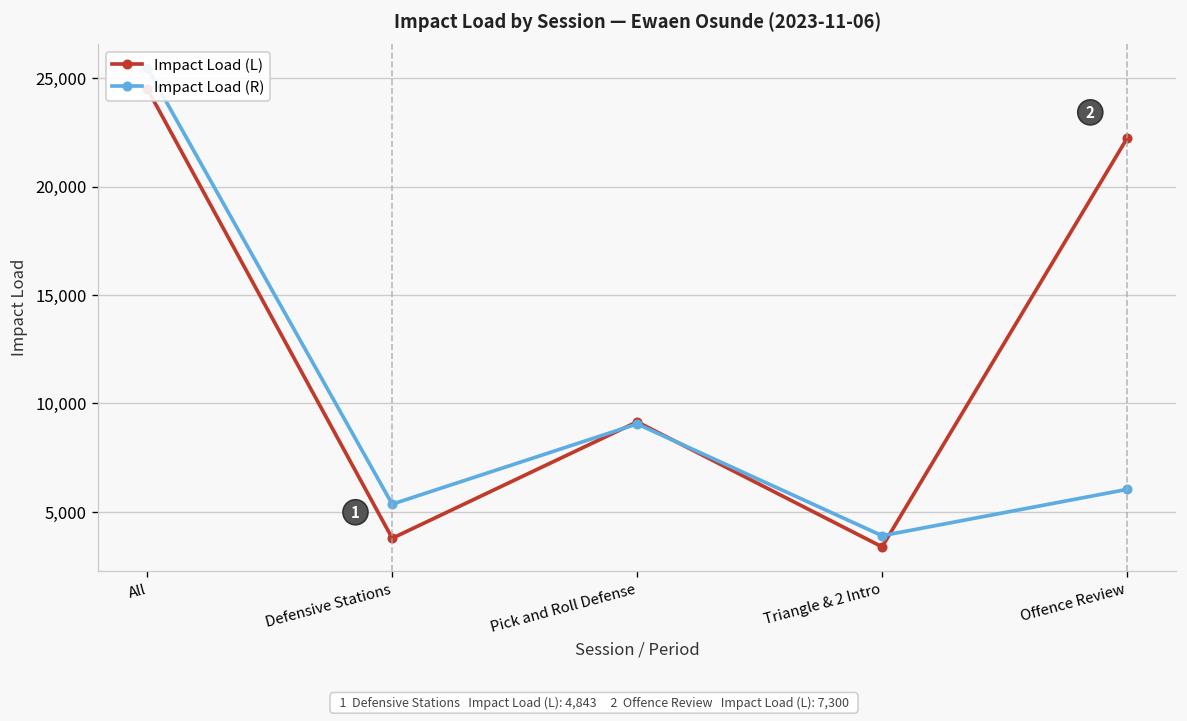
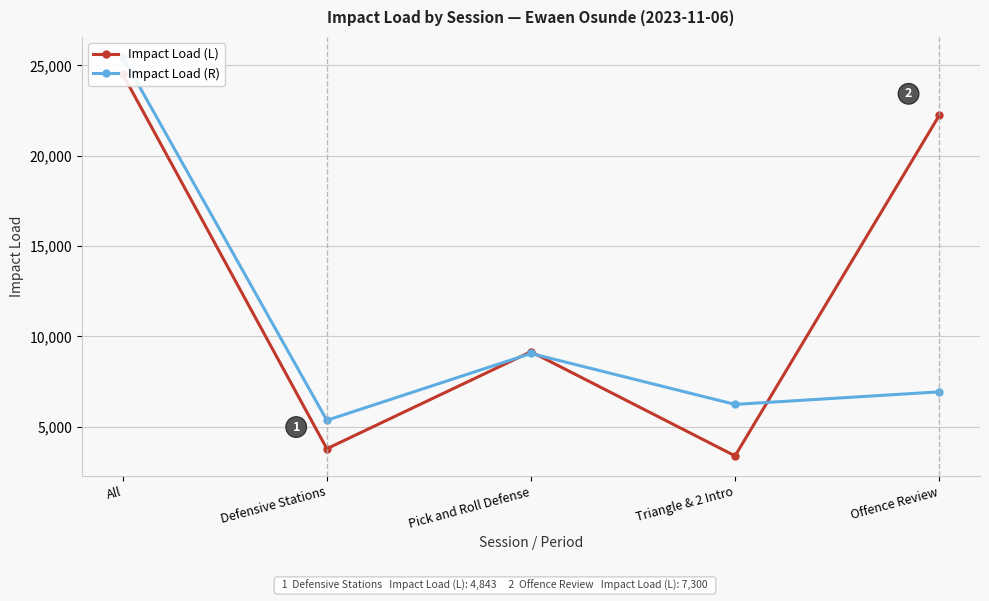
Impact Load (R), Triangle & 2 Intro: 3,900 -> 6,200
Impact Load (R), Offence Review: 6,000 -> 6,900
